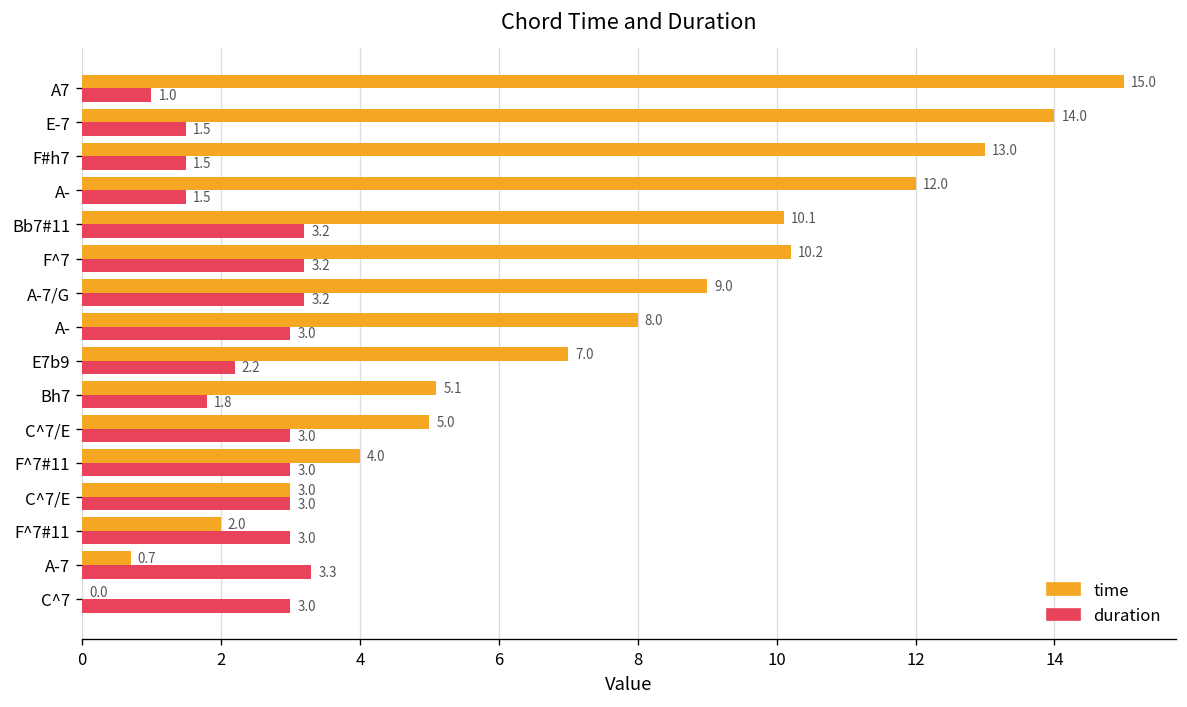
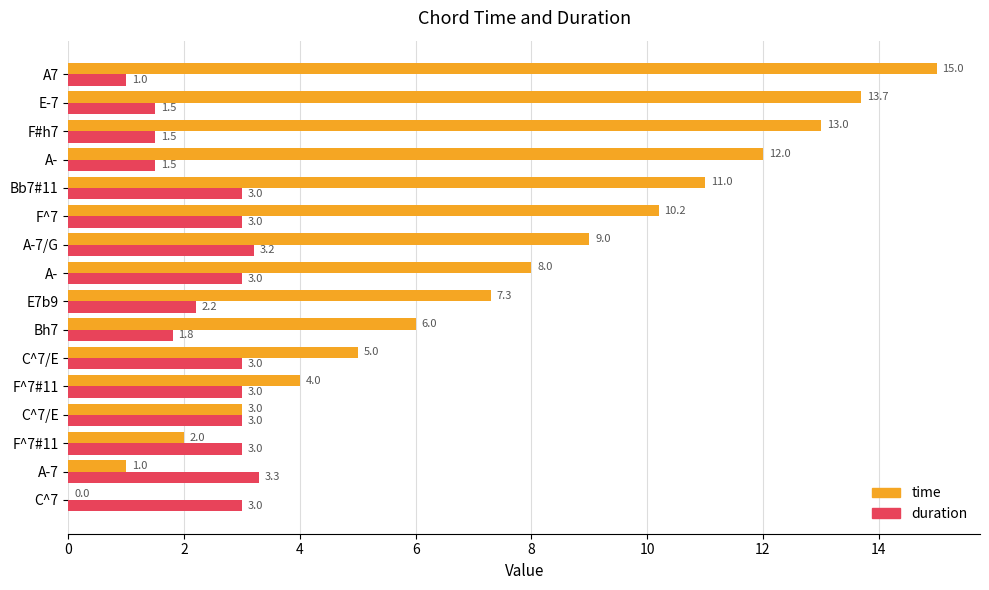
time, E-7: 14.0 -> 13.7
time, Bb7#11: 10.1 -> 11.0
duration, Bb7#11: 3.2 -> 3.0
duration, F^7: 3.2 -> 3.0
time, E7b9: 7.0 -> 7.3
time, Bh7: 5.1 -> 6.0
time, A-7: 0.7 -> 1.0
